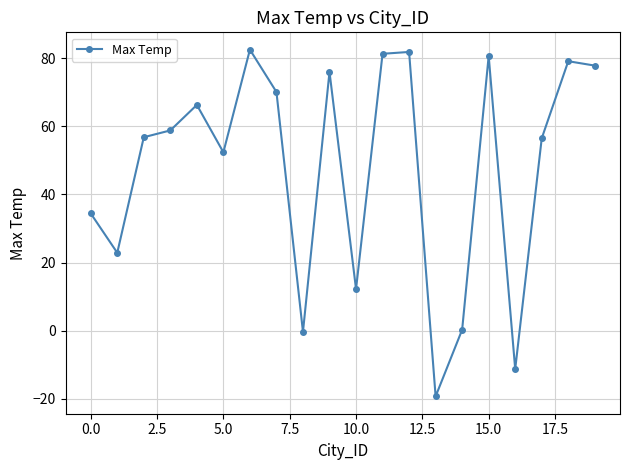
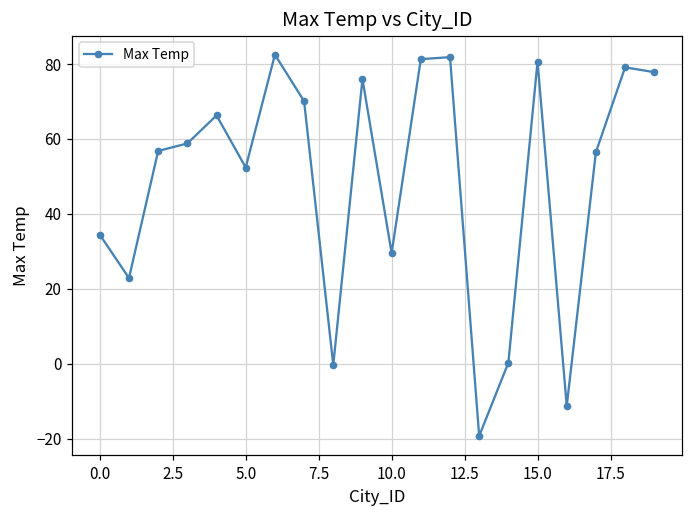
10.0: 12 -> 30
